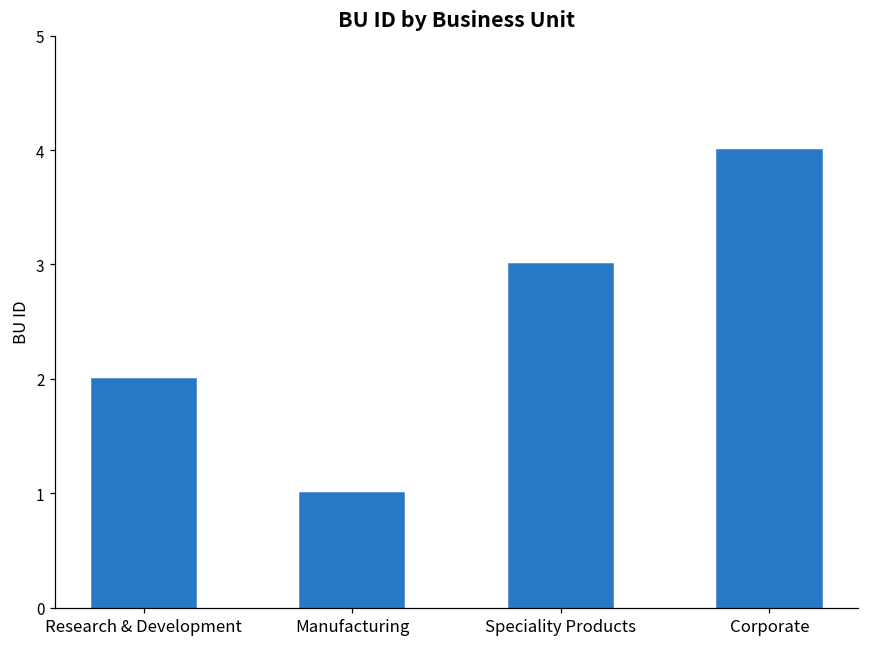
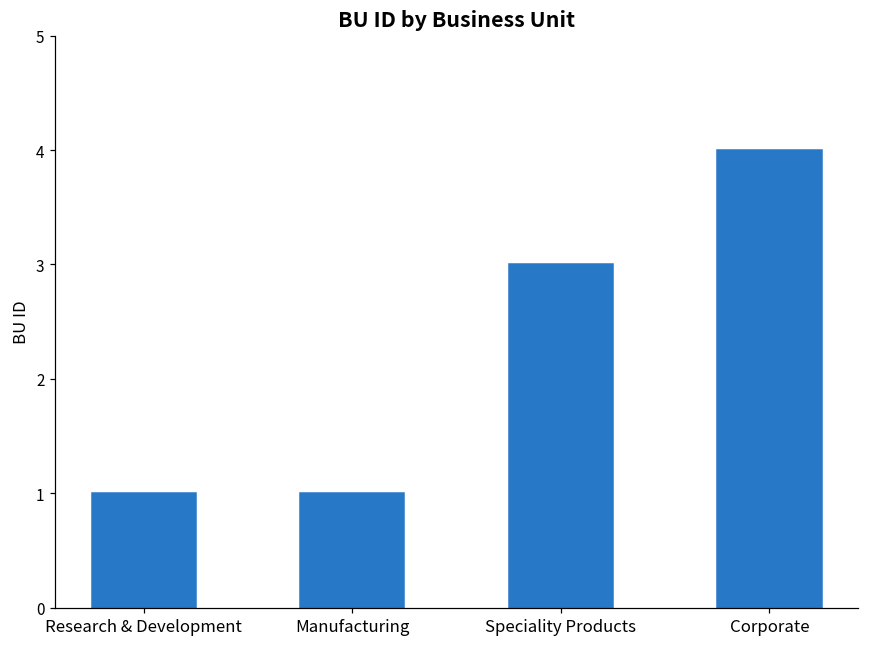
Research & Development: 2 -> 1
